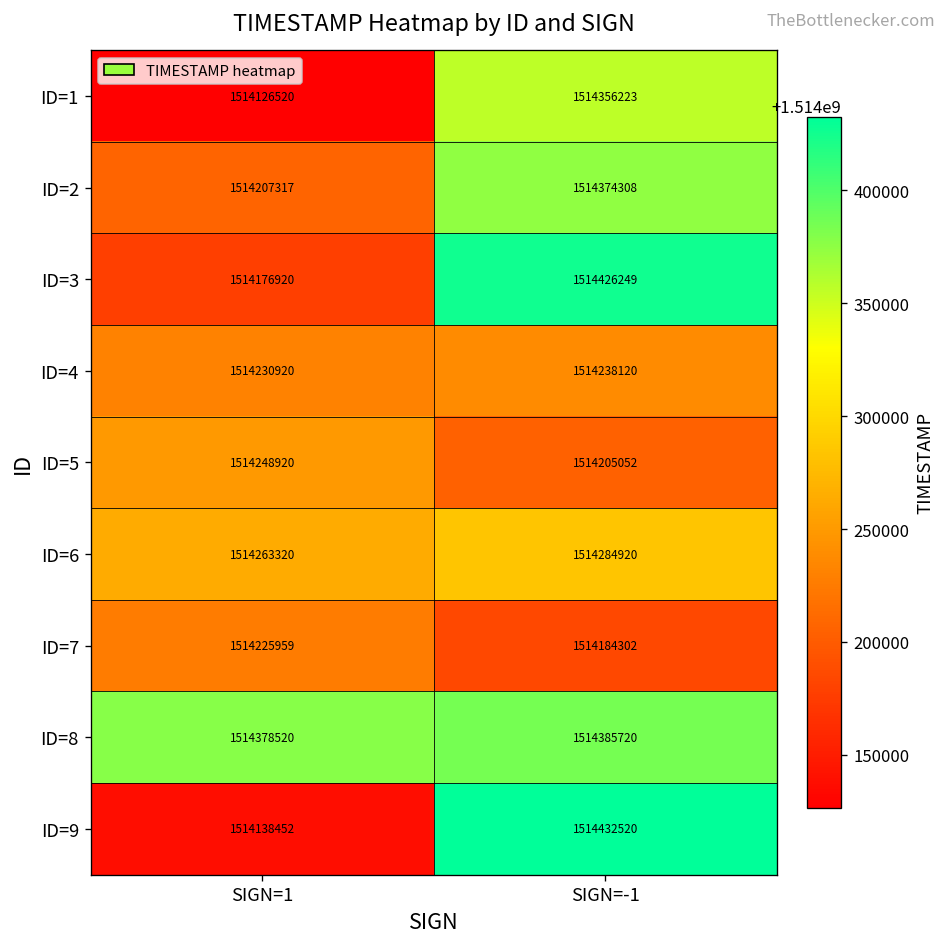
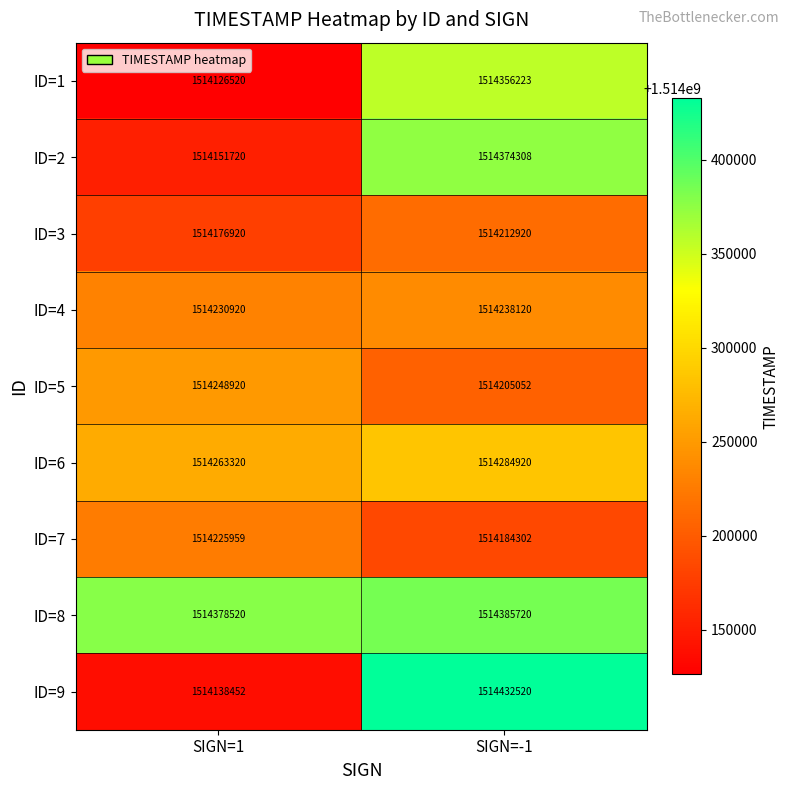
ID=2, SIGN=1: 1514207317 -> 1514151720
ID=3, SIGN=-1: 1514426249 -> 1514212920
